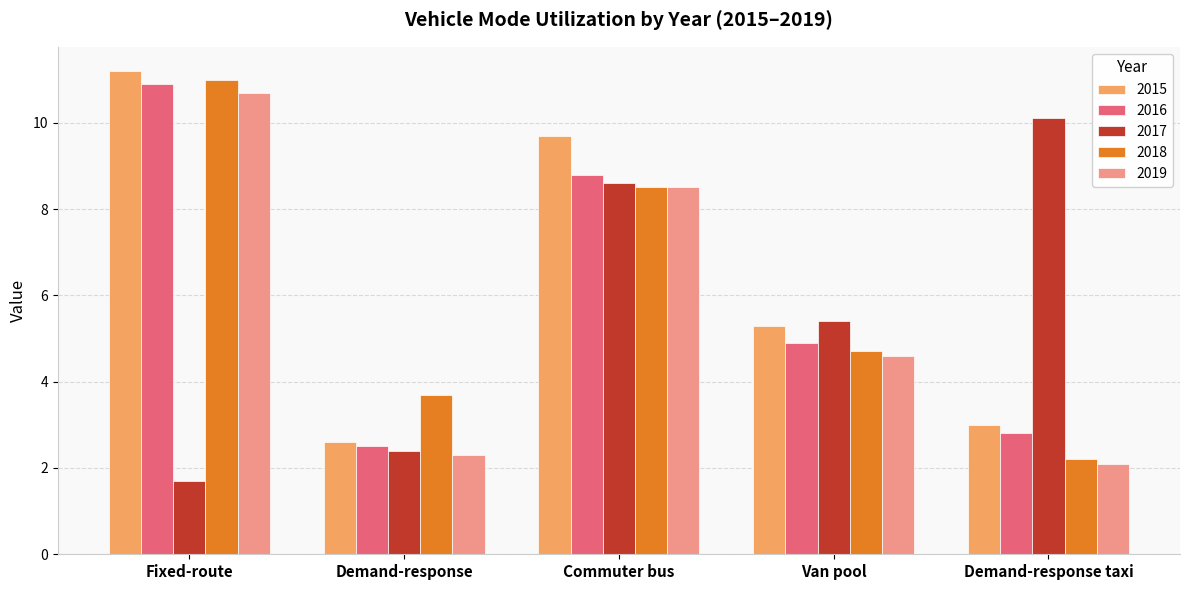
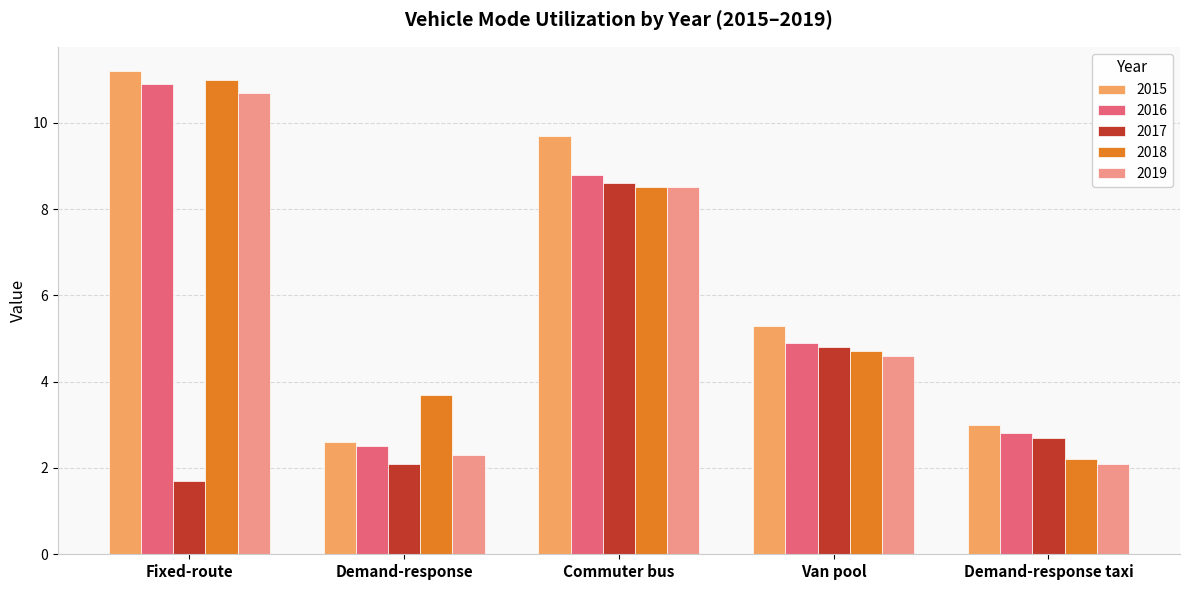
2017, Demand-response: 2.4 -> 2.1
2017, Van pool: 5.4 -> 4.8
2017, Demand-response taxi: 10.1 -> 2.7
